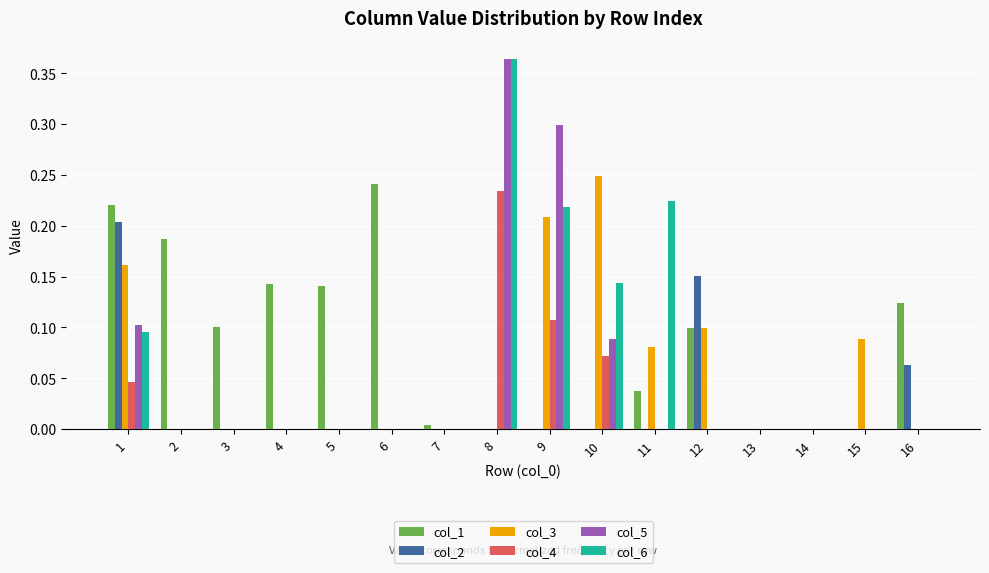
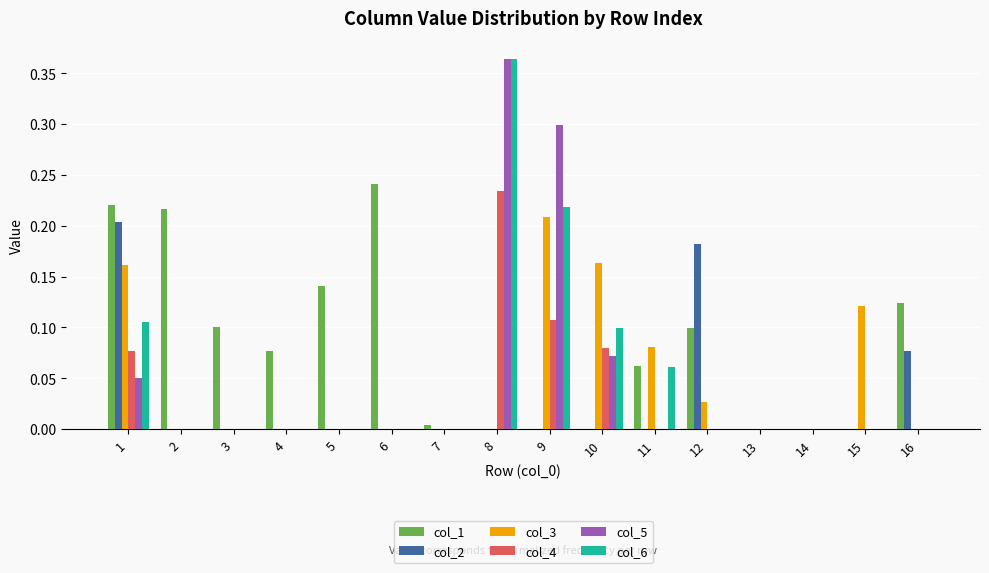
col_4, 1: 0.046 -> 0.077
col_5, 1: 0.102 -> 0.051
col_6, 1: 0.095 -> 0.105
col_1, 2: 0.187 -> 0.217
col_1, 4: 0.143 -> 0.077
col_3, 10: 0.249 -> 0.164
col_4, 10: 0.072 -> 0.080
col_5, 10: 0.089 -> 0.072
col_6, 10: 0.144 -> 0.099
col_1, 11: 0.038 -> 0.063
col_6, 11: 0.224 -> 0.061
col_2, 12: 0.151 -> 0.182
col_3, 12: 0.099 -> 0.027
col_3, 15: 0.088 -> 0.121
col_2, 16: 0.063 -> 0.077
